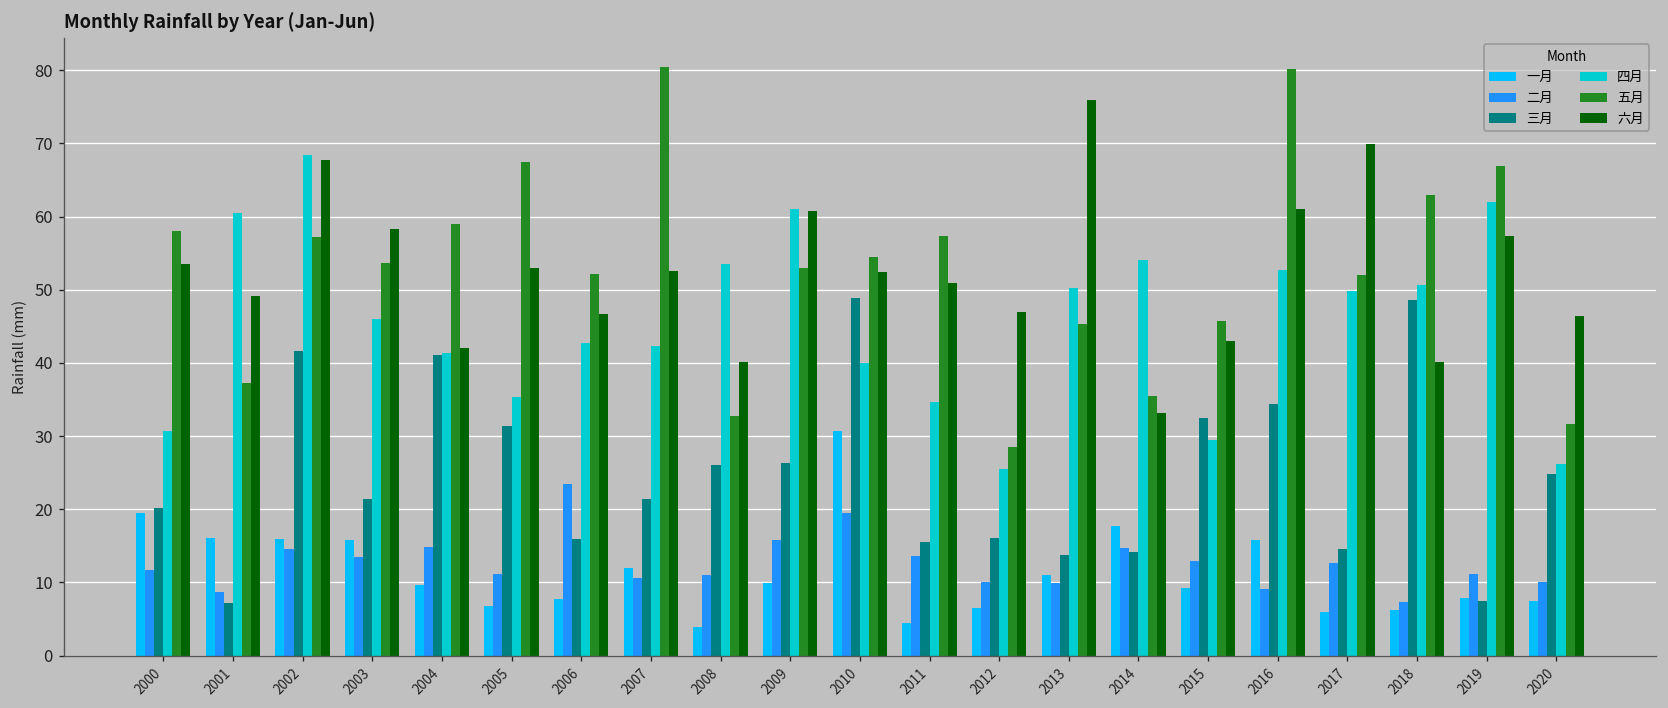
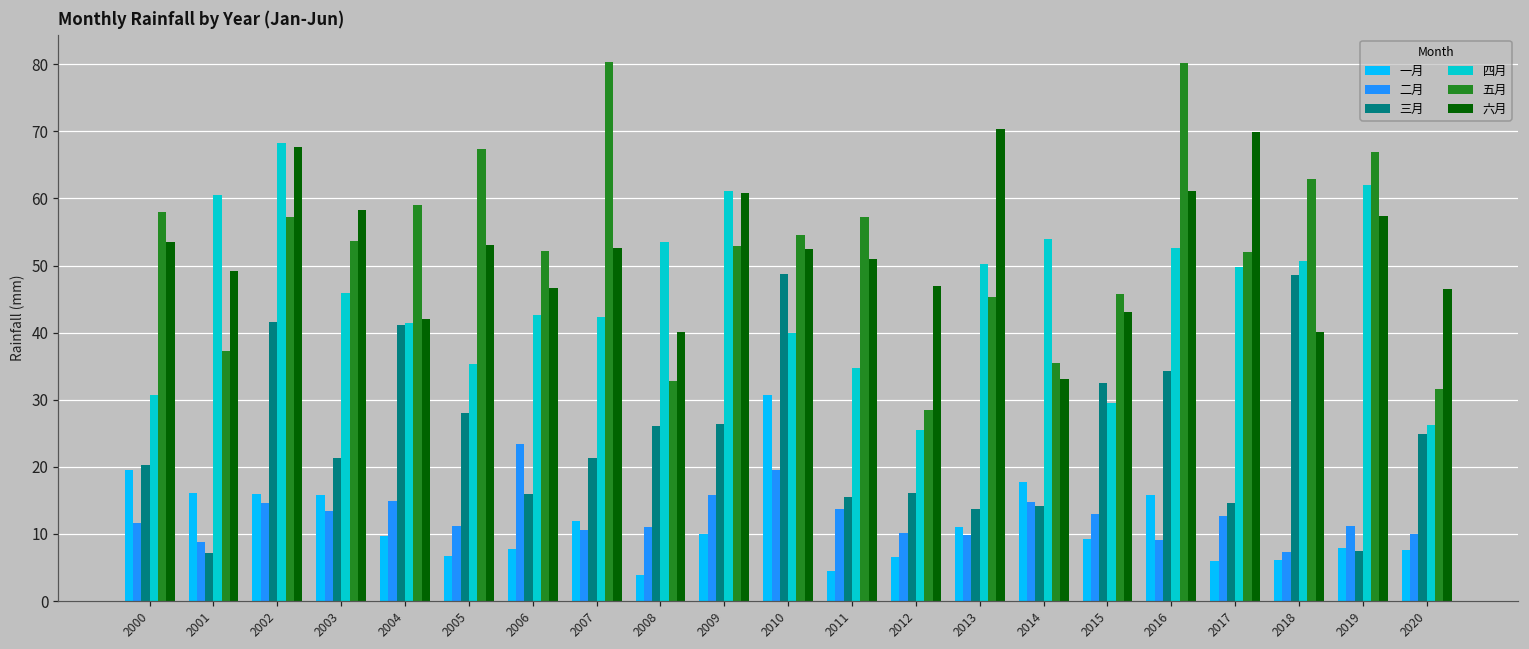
三月, 2005: 31 -> 28
六月, 2013: 76 -> 70
